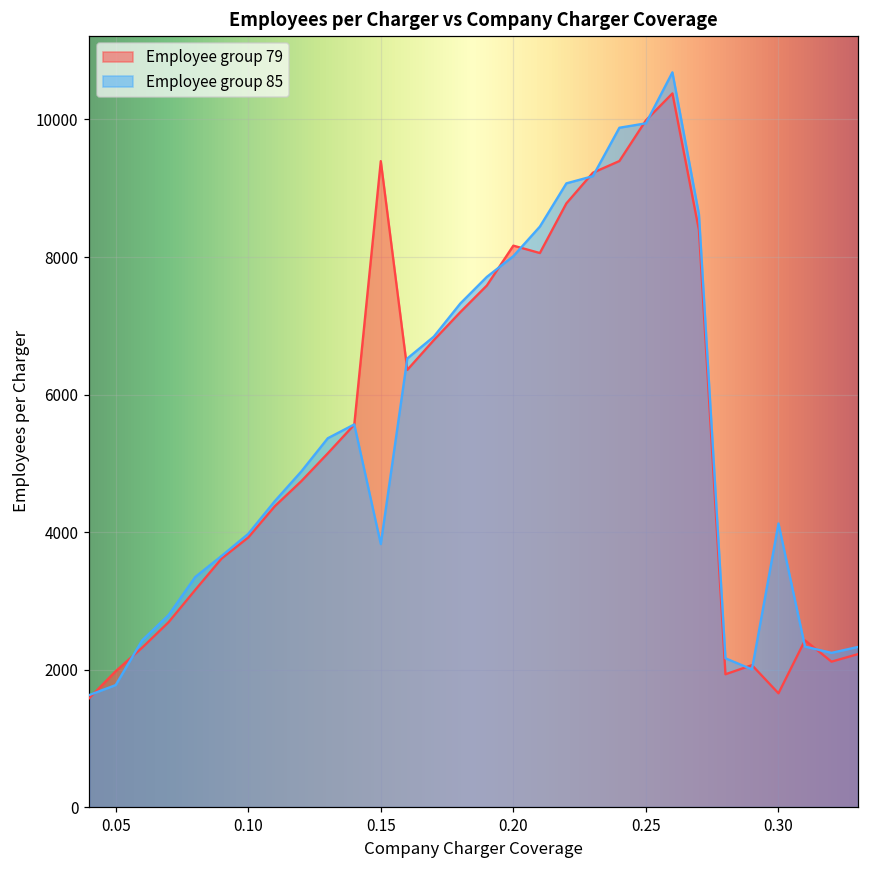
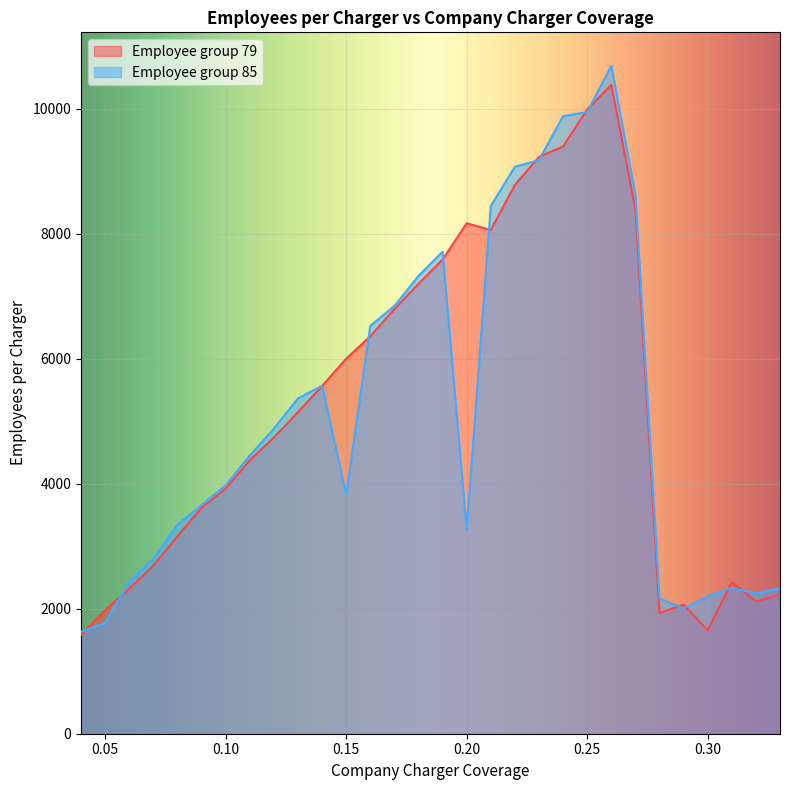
Employee group 79, 0.15: 9400 -> 6000
Employee group 85, 0.20: 8000 -> 3300
Employee group 85, 0.30: 4100 -> 2200
